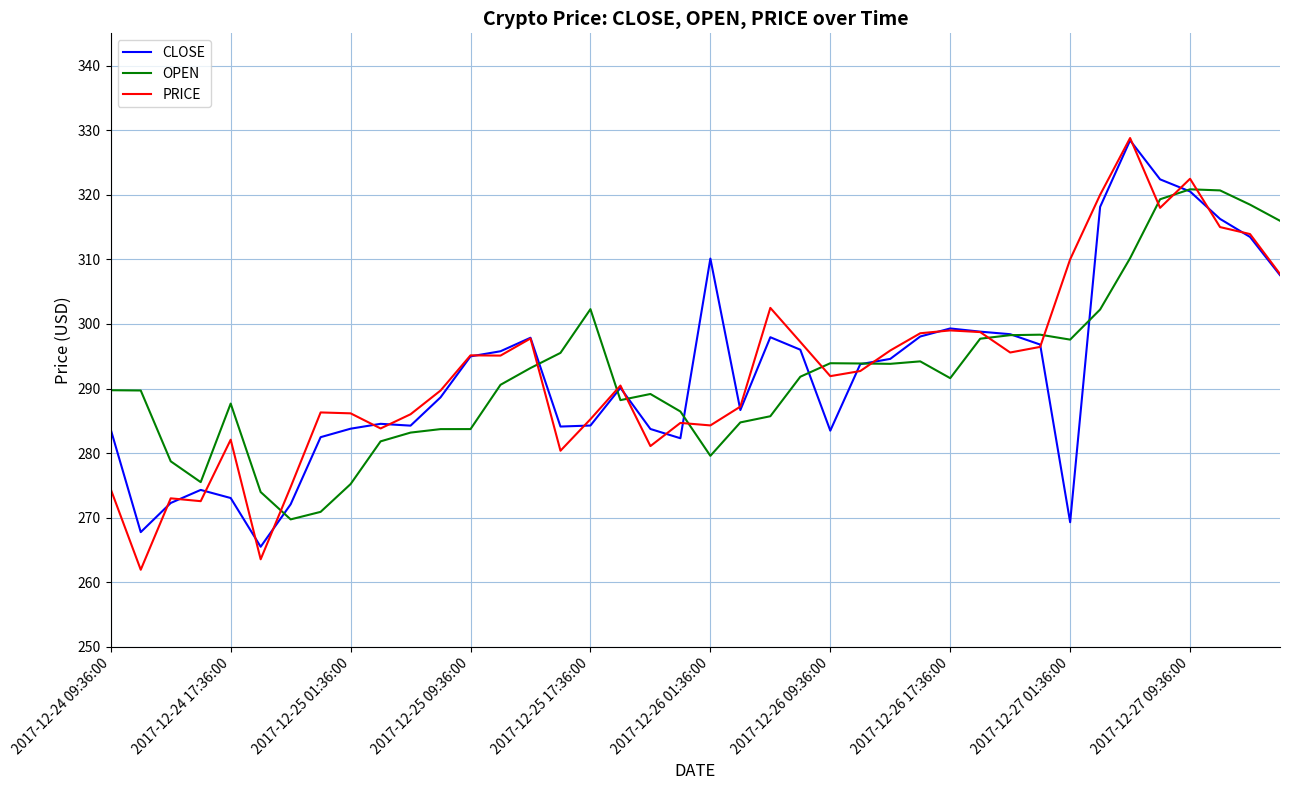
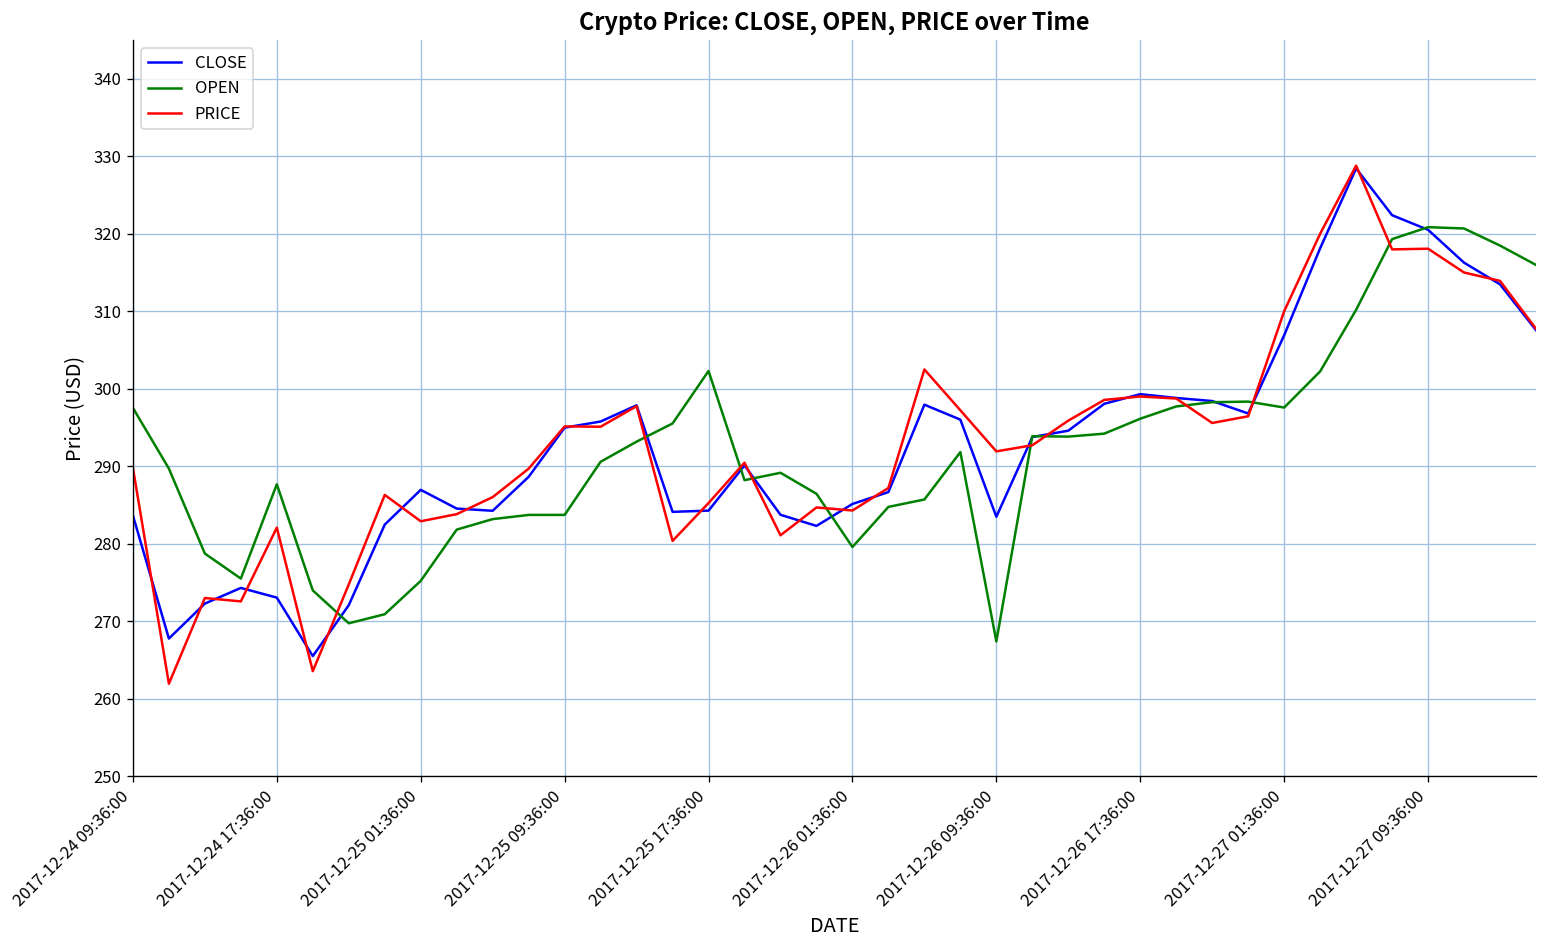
OPEN, 2017-12-24 09:36:00: 290 -> 298
PRICE, 2017-12-24 09:36:00: 274 -> 290
CLOSE, 2017-12-25 01:36:00: 284 -> 287
PRICE, 2017-12-25 01:36:00: 286 -> 283
CLOSE, 2017-12-26 01:36:00: 310 -> 285
OPEN, 2017-12-26 09:36:00: 294 -> 267
OPEN, 2017-12-26 17:36:00: 292 -> 296
CLOSE, 2017-12-27 01:36:00: 269 -> 307
PRICE, 2017-12-27 09:36:00: 322 -> 318
